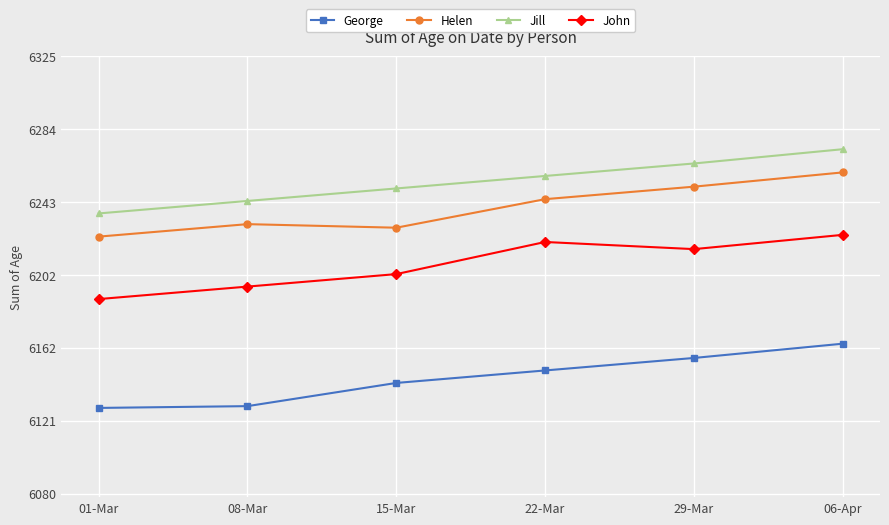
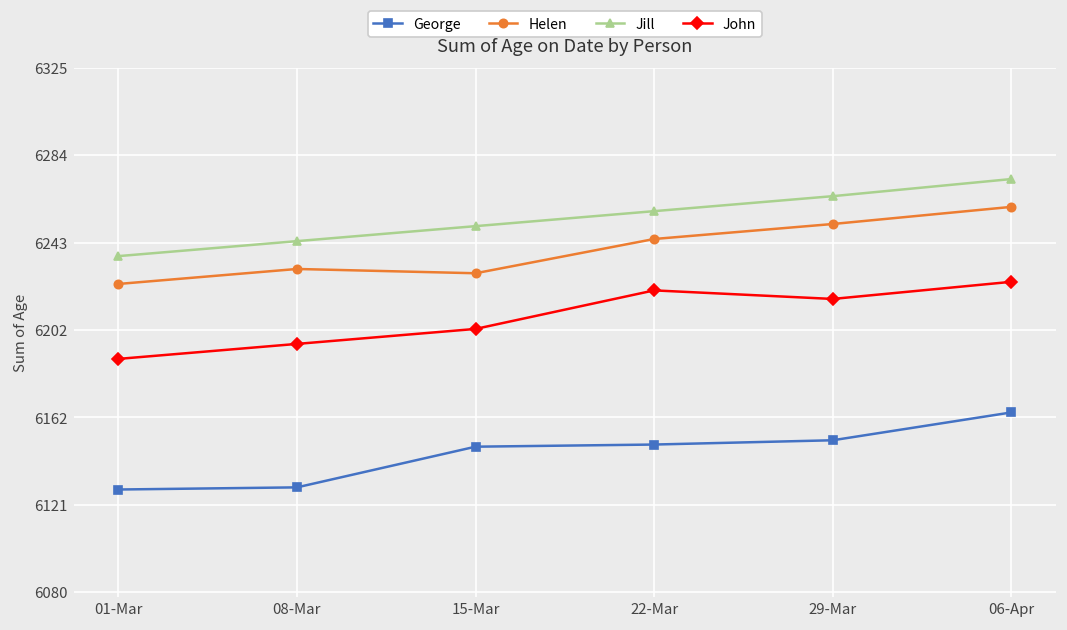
George, 15-Mar: 6142 -> 6148
George, 29-Mar: 6156 -> 6151
